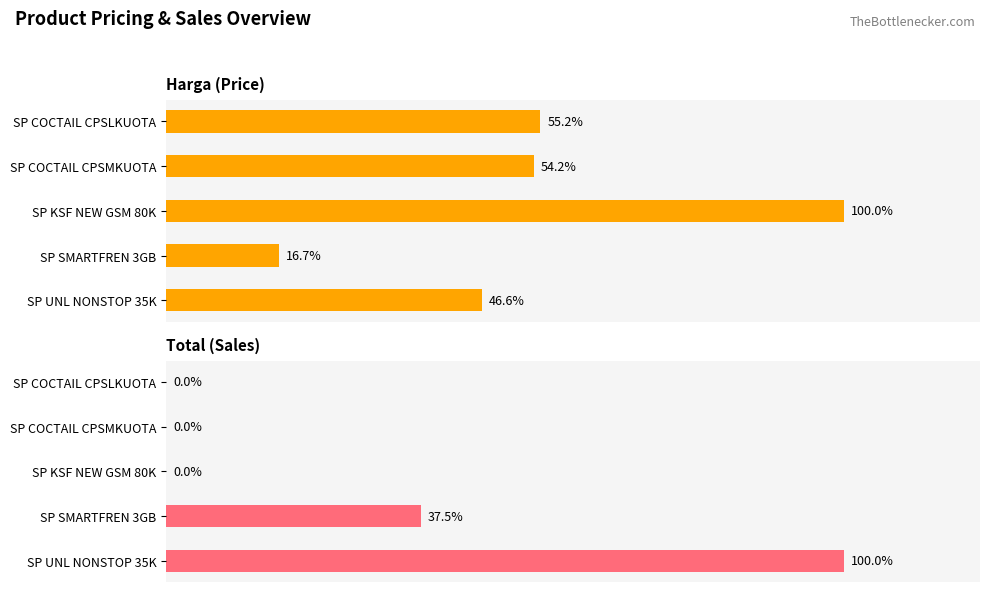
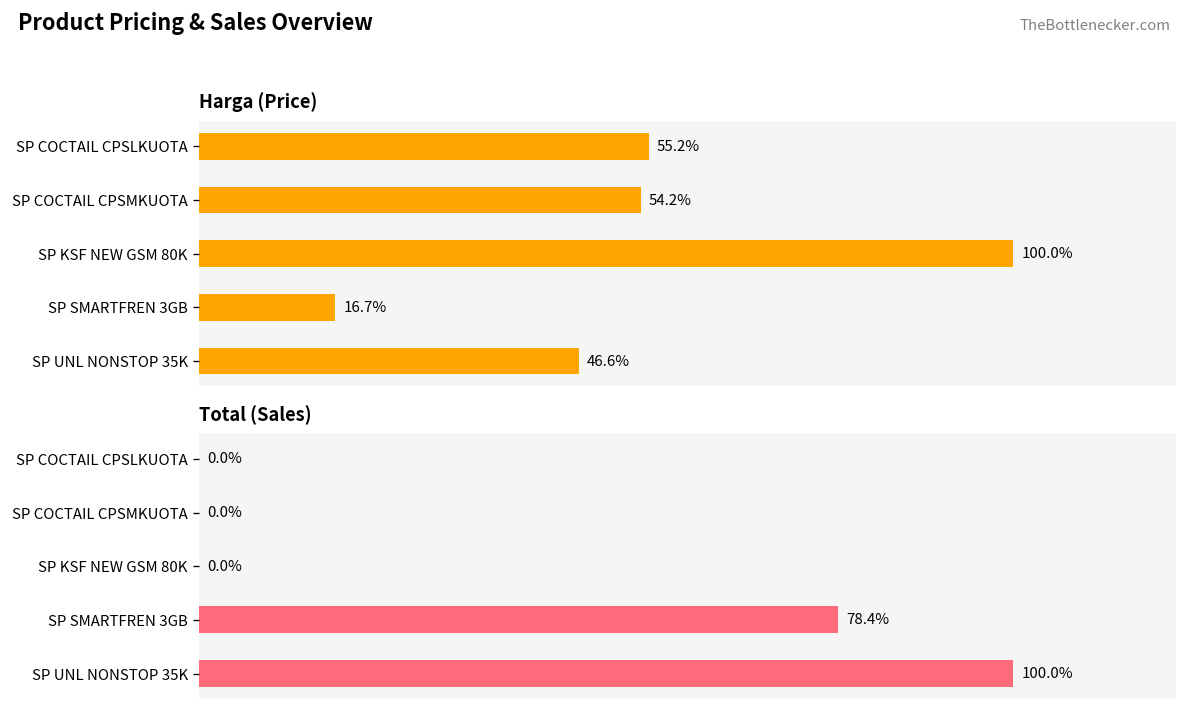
Total (Sales), SP SMARTFREN 3GB: 37.5% -> 78.4%
